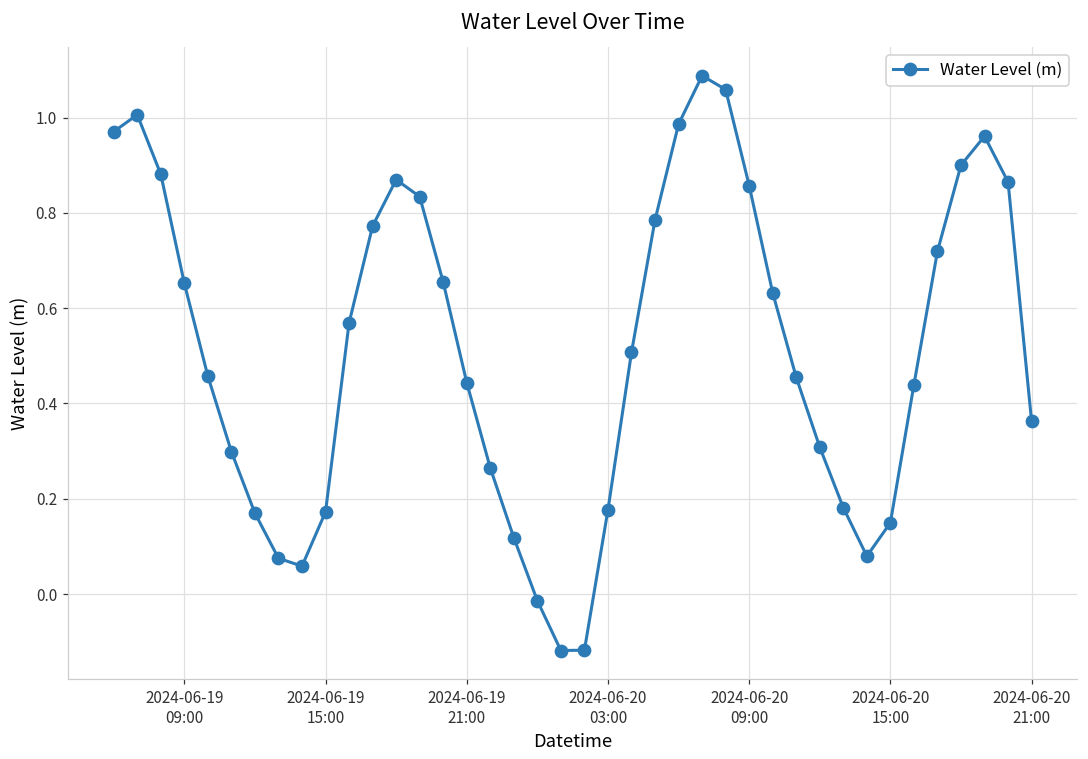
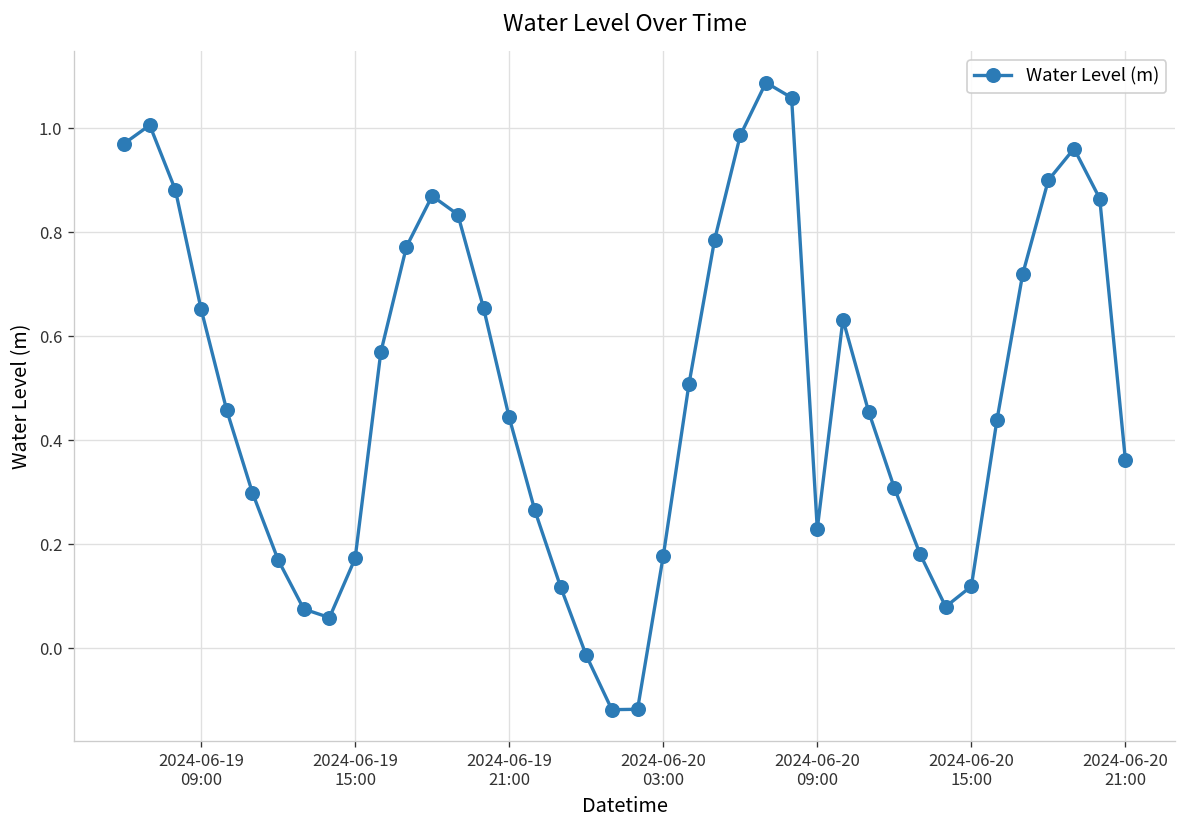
2024-06-20 09:00: 0.86 -> 0.23
2024-06-20 15:00: 0.15 -> 0.12
